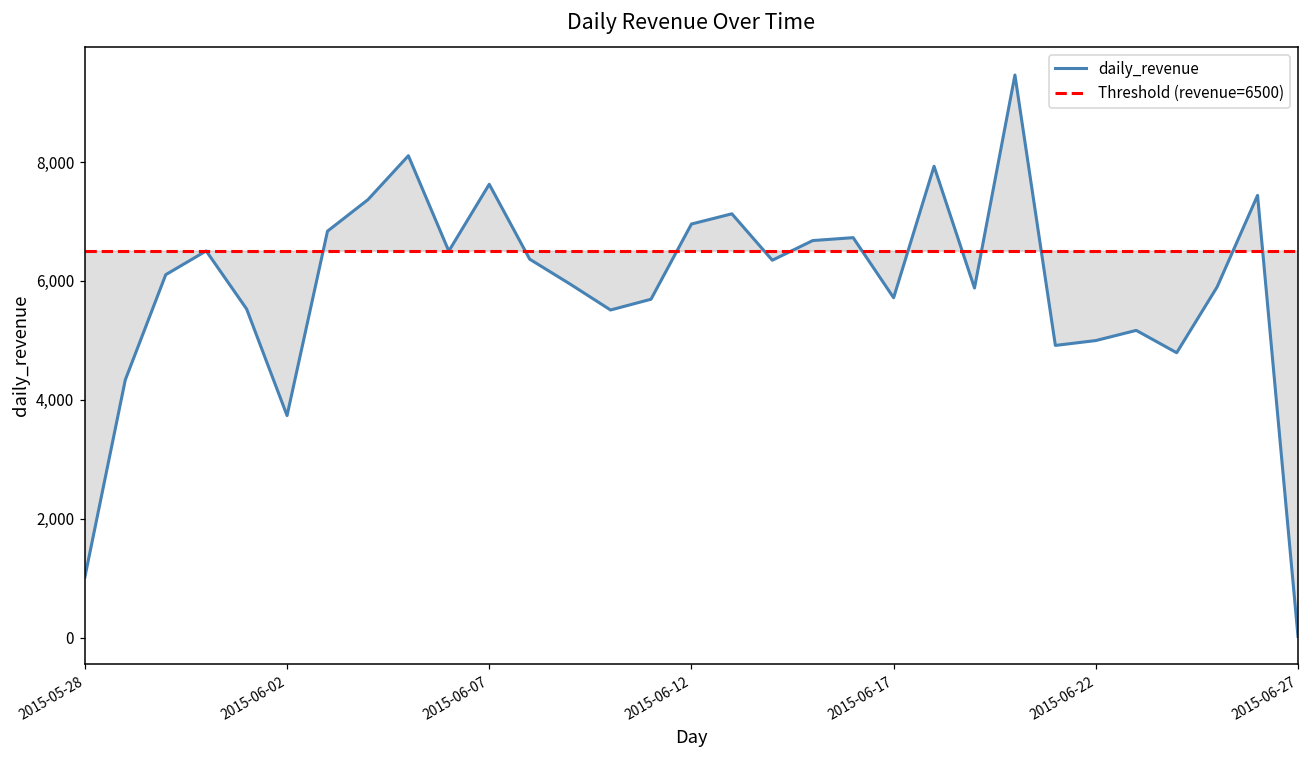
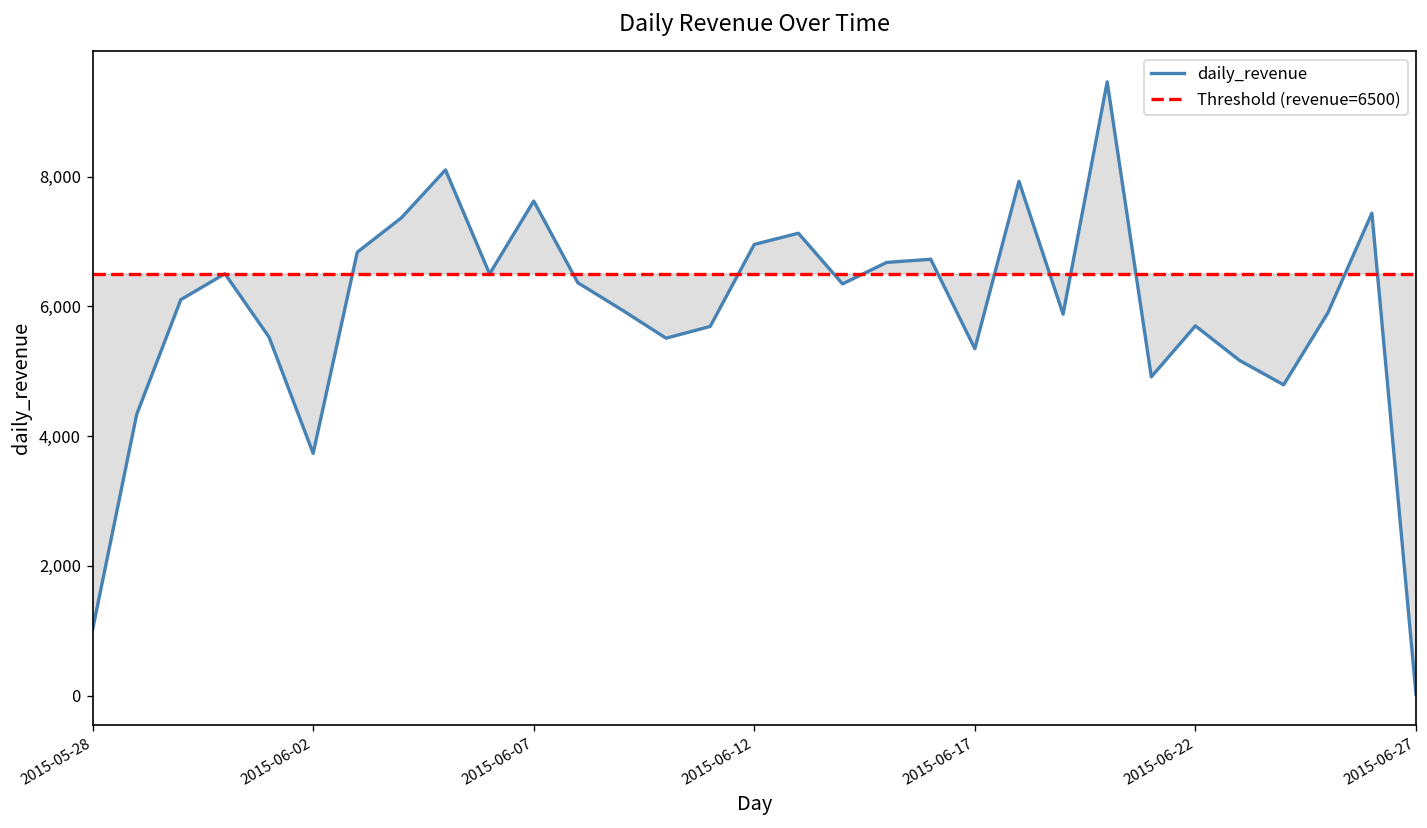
2015-06-17: 5,700 -> 5,300
2015-06-22: 5,000 -> 5,700
